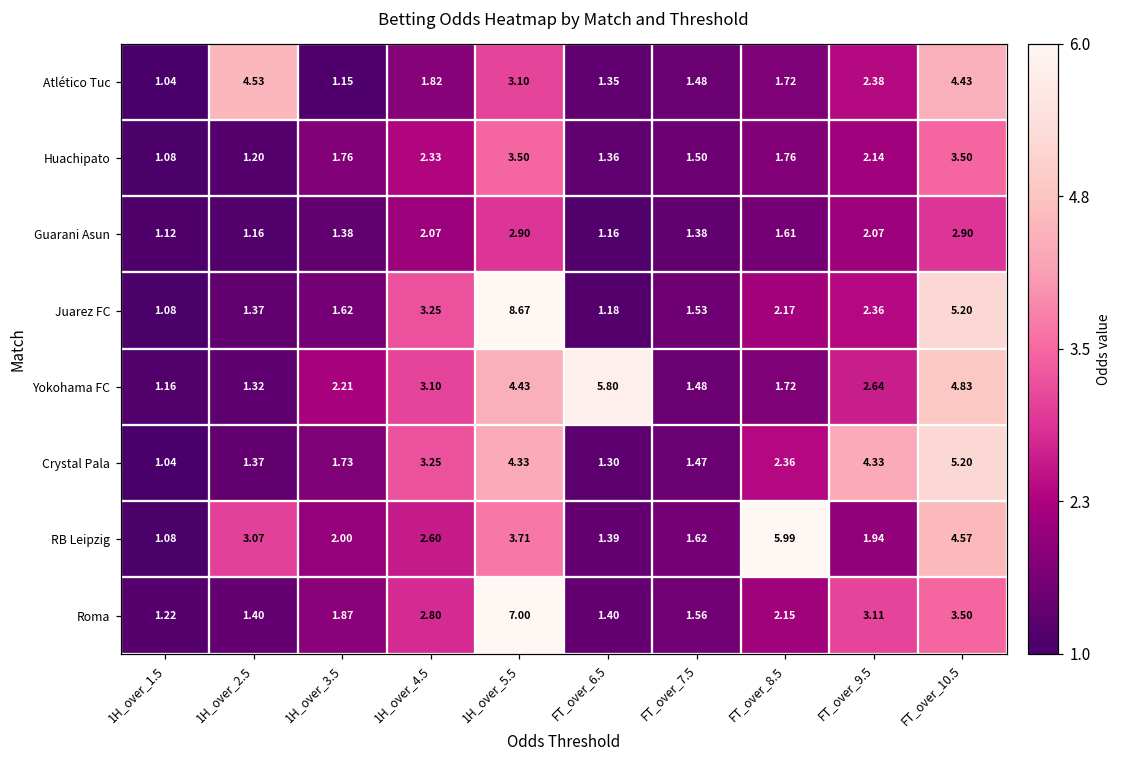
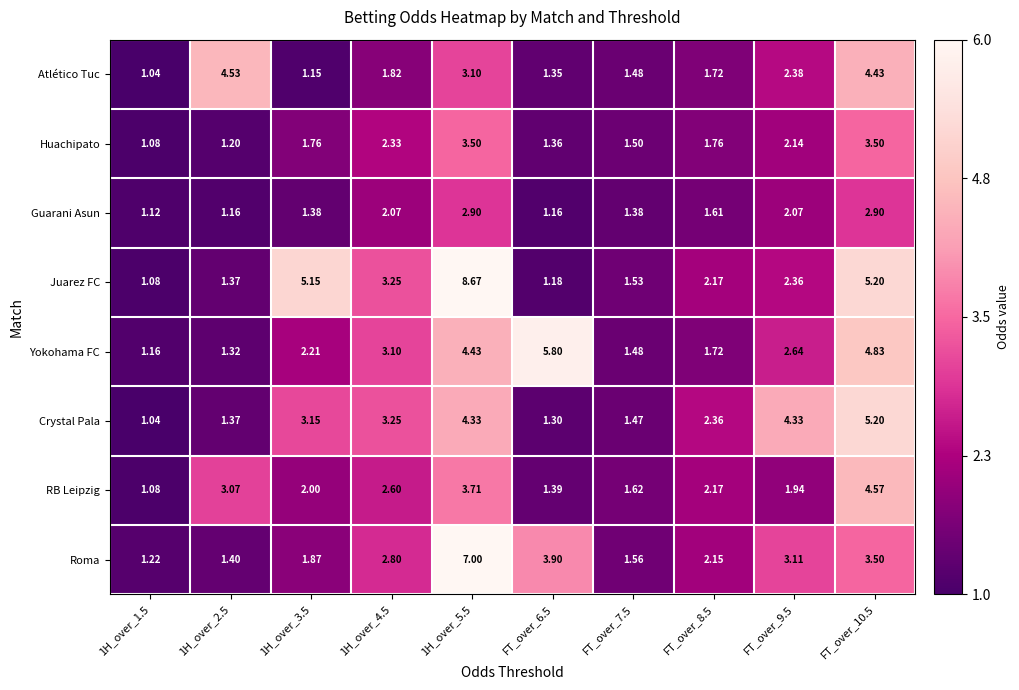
Juarez FC, 1H_over_3.5: 1.62 -> 5.15
Crystal Pala, 1H_over_3.5: 1.73 -> 3.15
RB Leipzig, FT_over_8.5: 5.99 -> 2.17
Roma, FT_over_6.5: 1.40 -> 3.90
